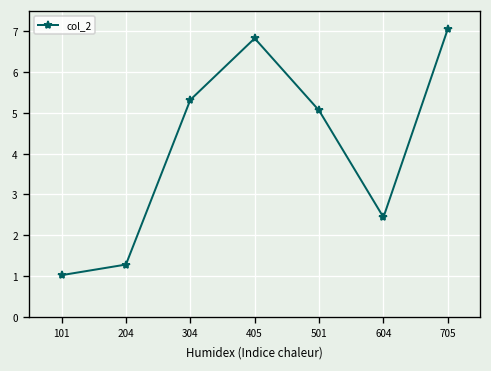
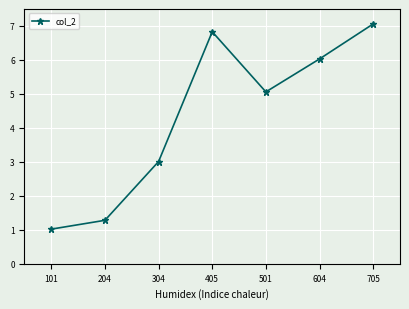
304: 5.3 -> 3.0
604: 2.4 -> 6.0
